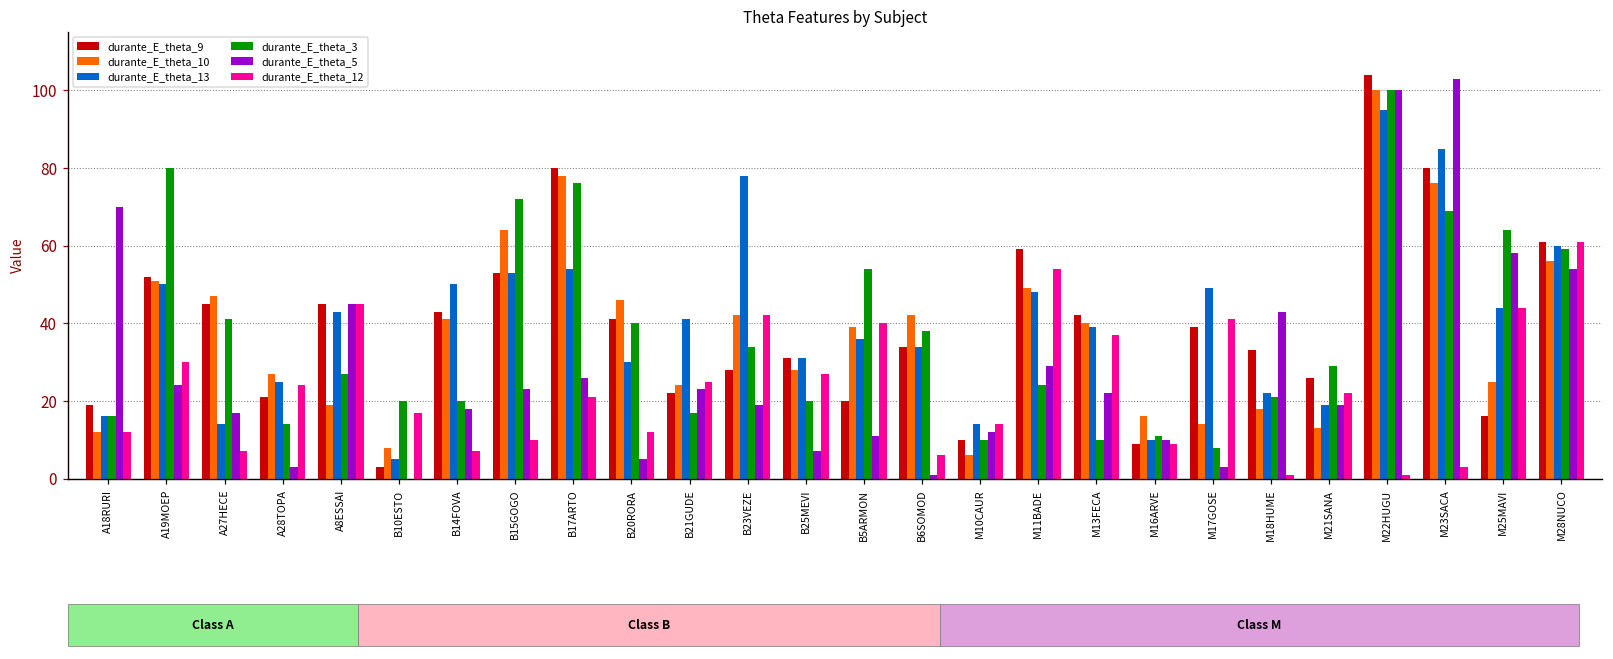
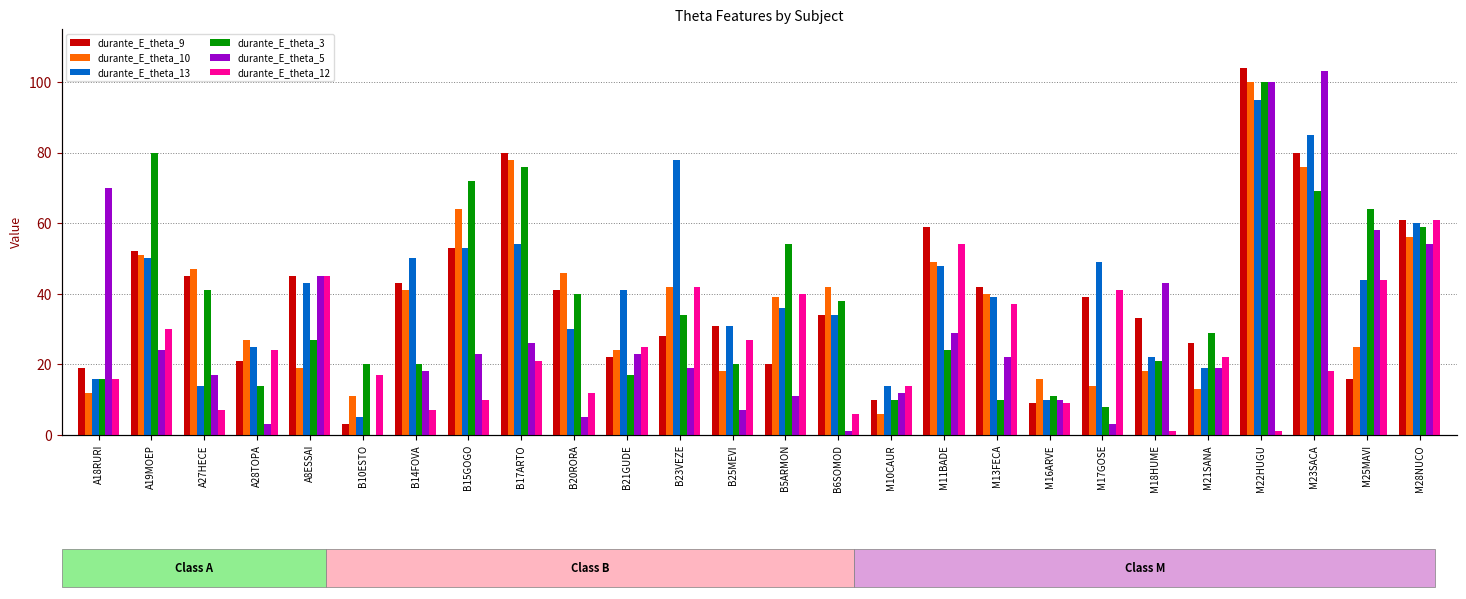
durante_E_theta_12, A18RURI: 12 -> 16
durante_E_theta_10, B10ESTO: 8 -> 11
durante_E_theta_10, B25MEVI: 28 -> 18
durante_E_theta_12, M23SACA: 3 -> 18
